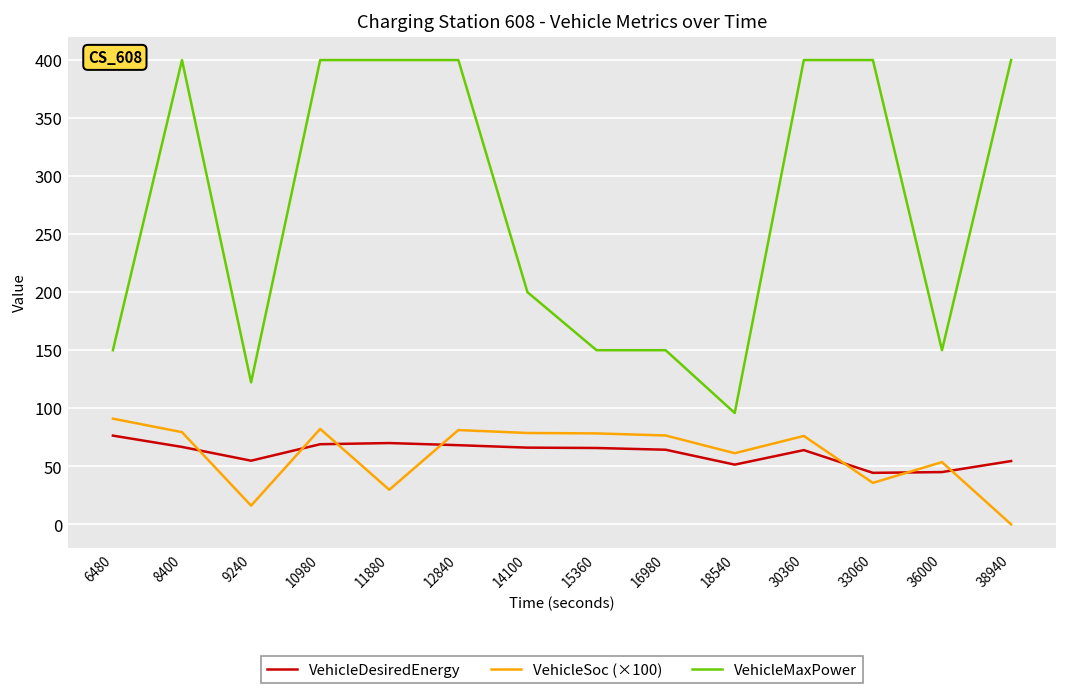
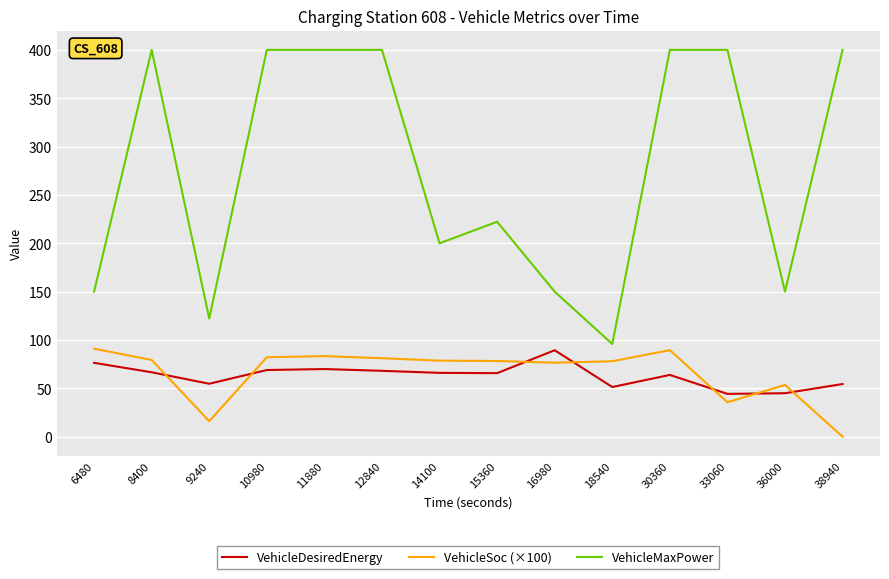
VehicleSoc (×100), 11880: 30 -> 80
VehicleMaxPower, 15360: 150 -> 220
VehicleDesiredEnergy, 16980: 60 -> 90
VehicleSoc (×100), 18540: 60 -> 80
VehicleSoc (×100), 30360: 80 -> 90
